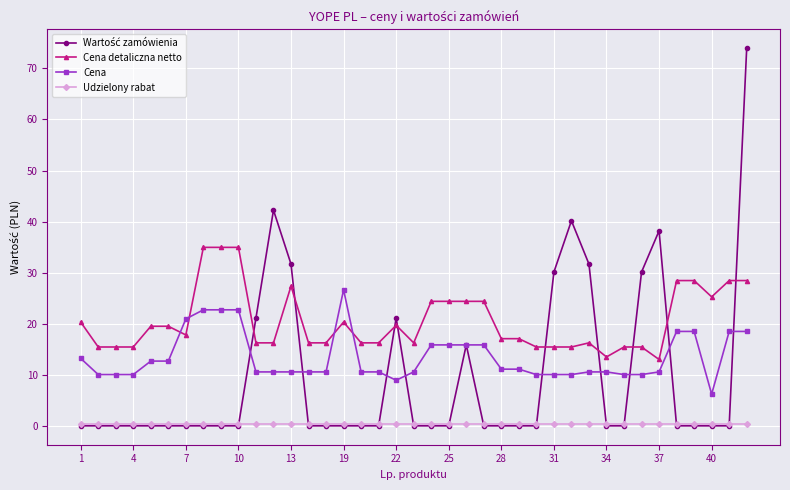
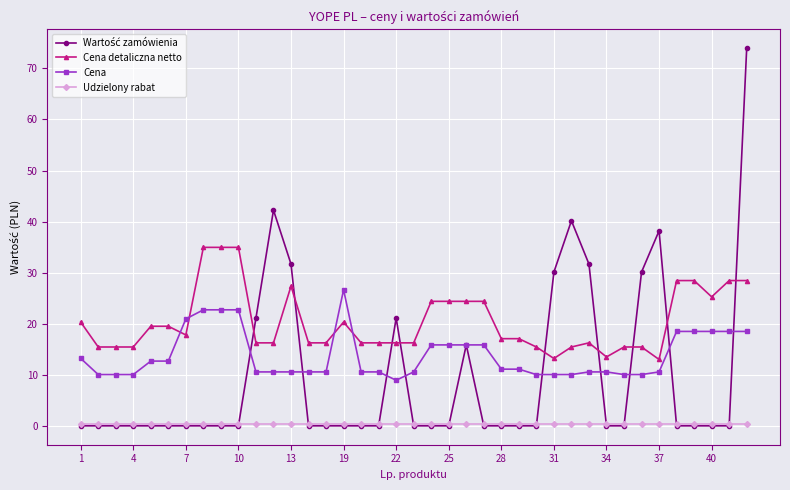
Cena detaliczna netto, 22: 20 -> 16
Cena detaliczna netto, 31: 15 -> 13
Cena, 40: 6 -> 18
